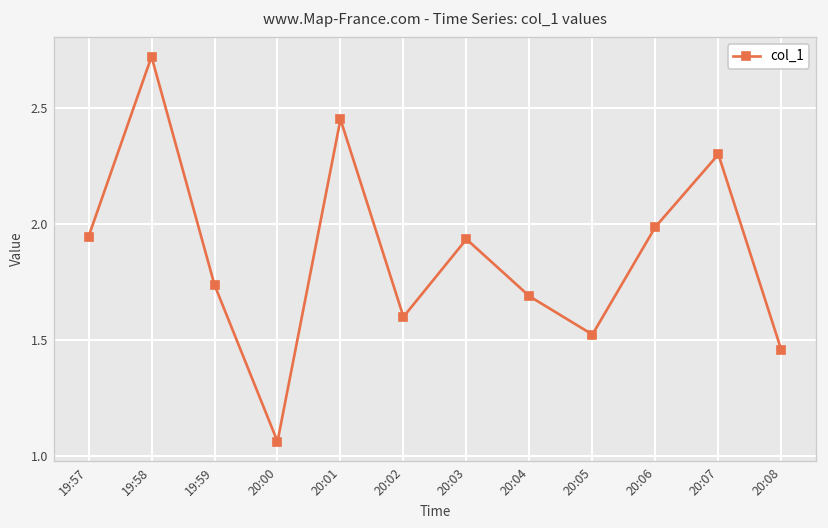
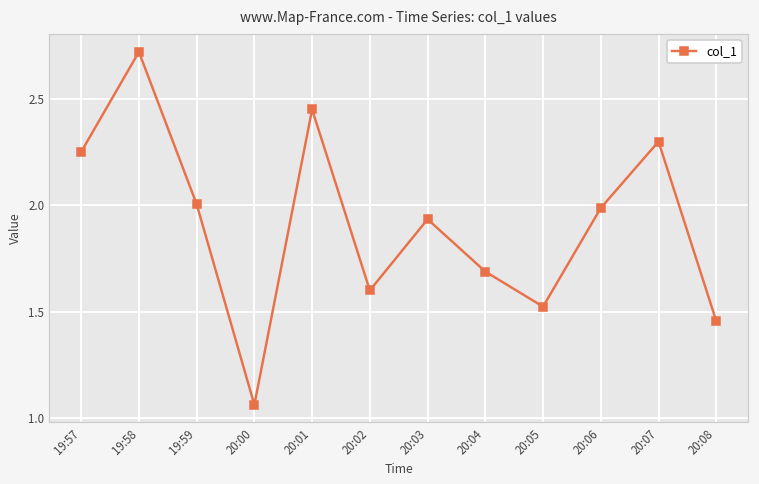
19:57: 1.94 -> 2.25
19:59: 1.74 -> 2.00
